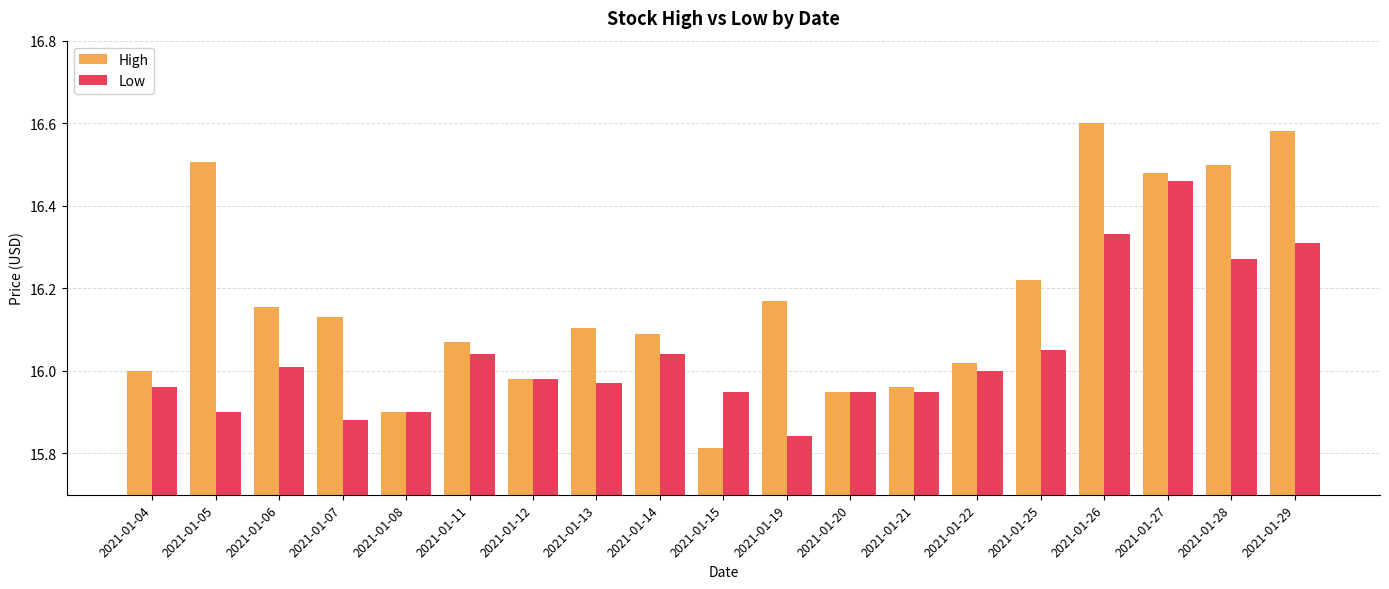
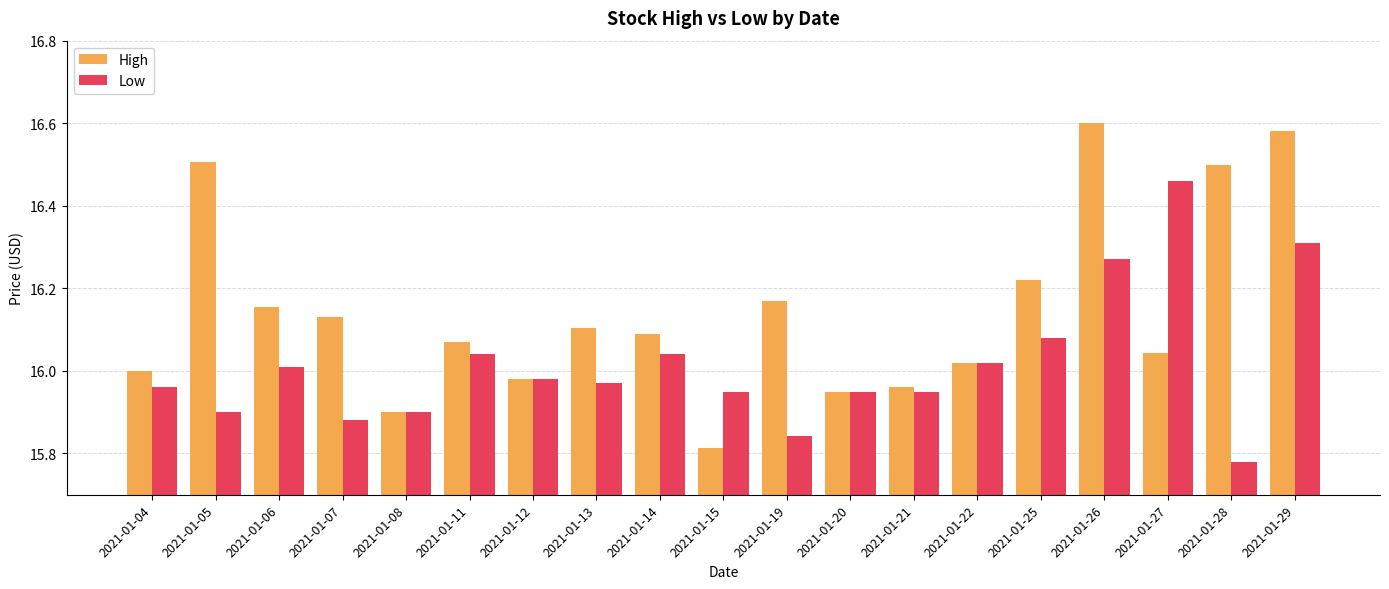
Low, 2021-01-22: 16.00 -> 16.02
Low, 2021-01-25: 16.05 -> 16.08
Low, 2021-01-26: 16.33 -> 16.27
High, 2021-01-27: 16.48 -> 16.04
Low, 2021-01-28: 16.27 -> 15.78
